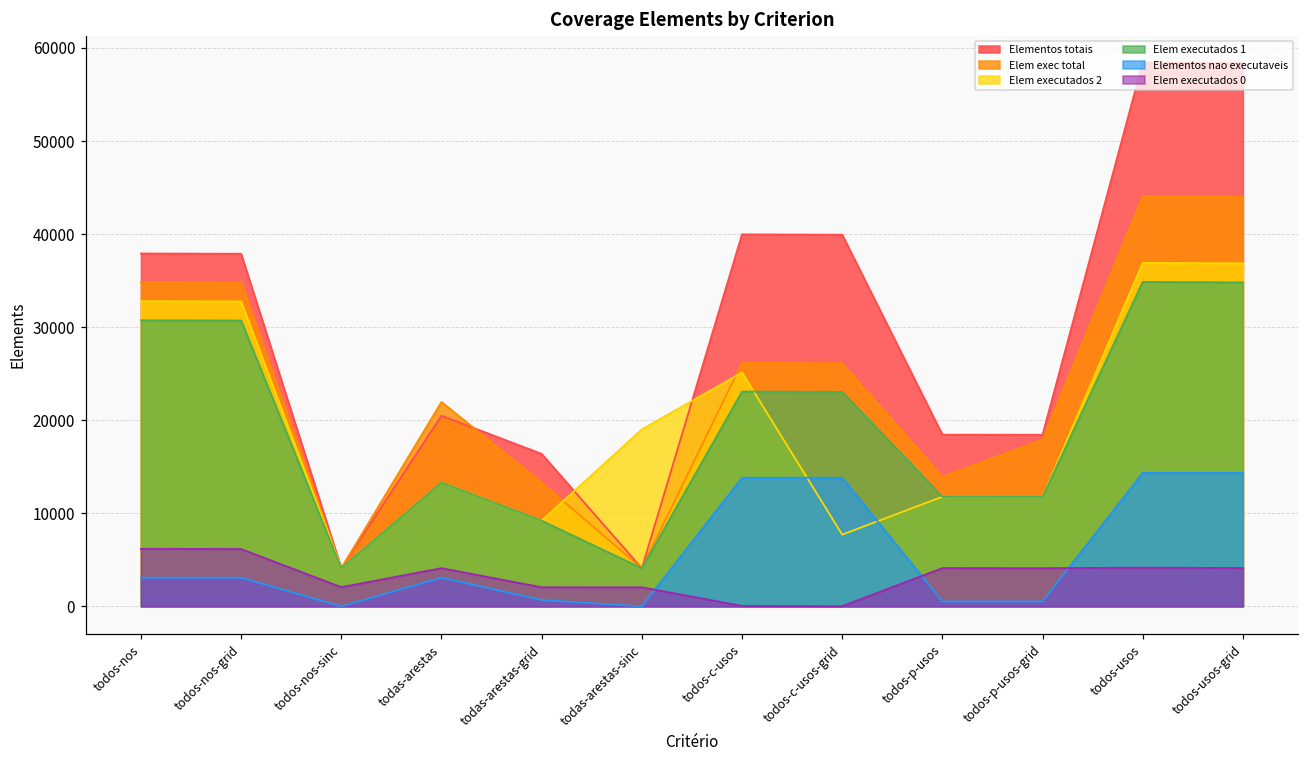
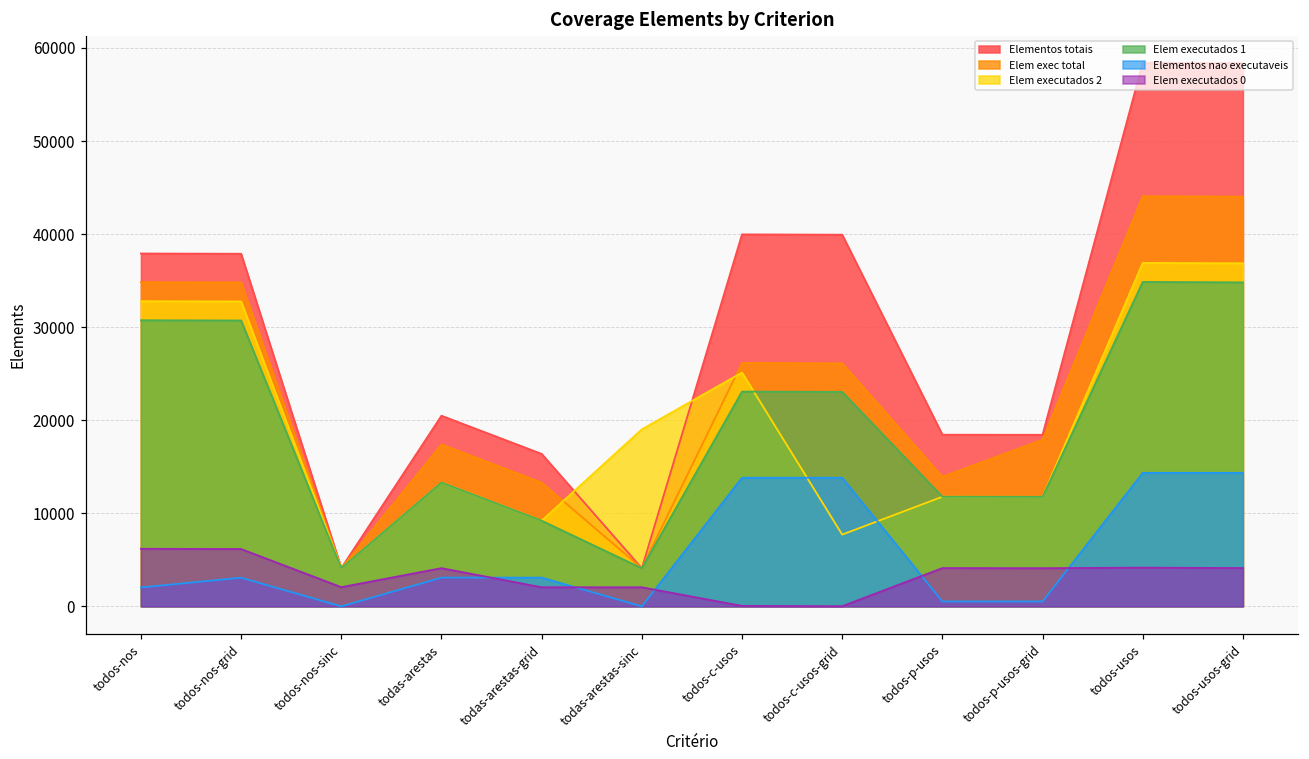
Elementos nao executaveis, todos-nos: 3000 -> 2000
Elem exec total, todas-arestas: 22000 -> 17000
Elementos nao executaveis, todas-arestas-grid: 1000 -> 3000
